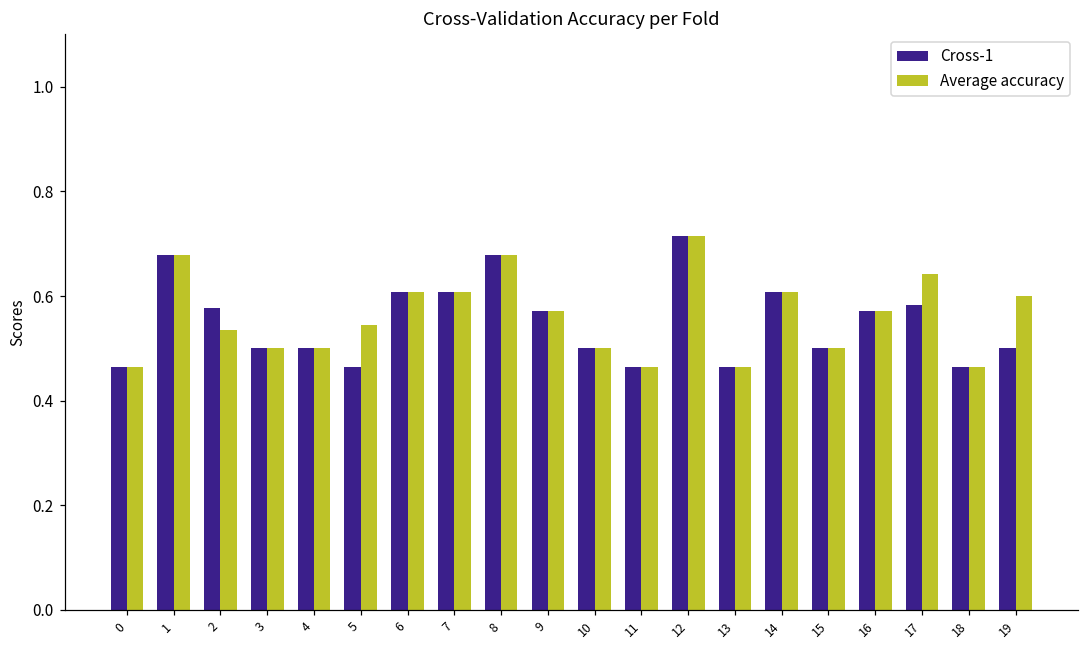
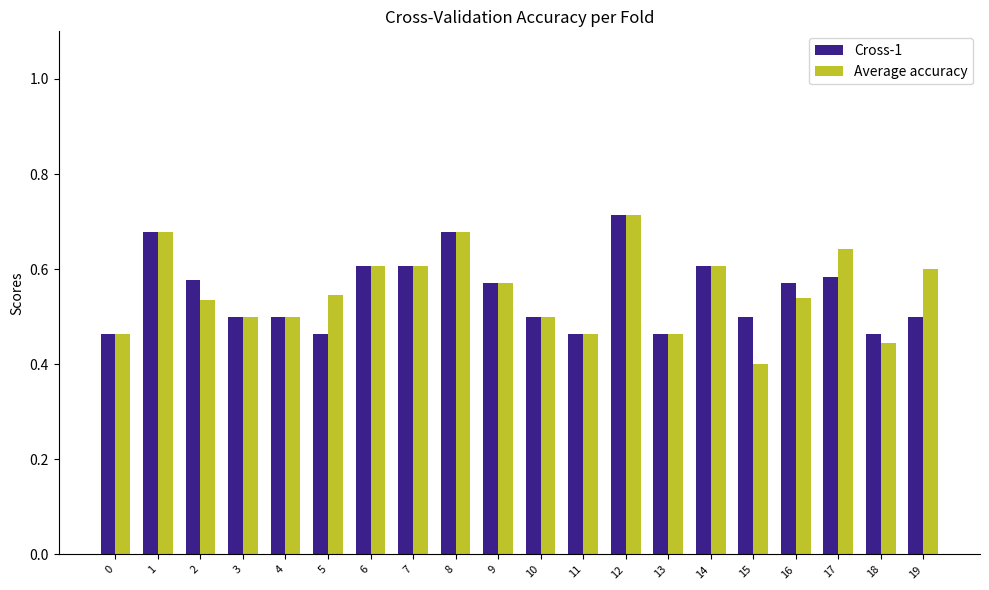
Average accuracy, 15: 0.5 -> 0.4
Average accuracy, 16: 0.57 -> 0.54
Average accuracy, 18: 0.46 -> 0.45
